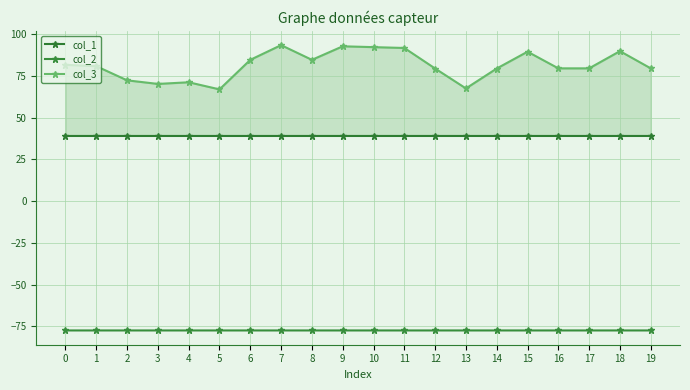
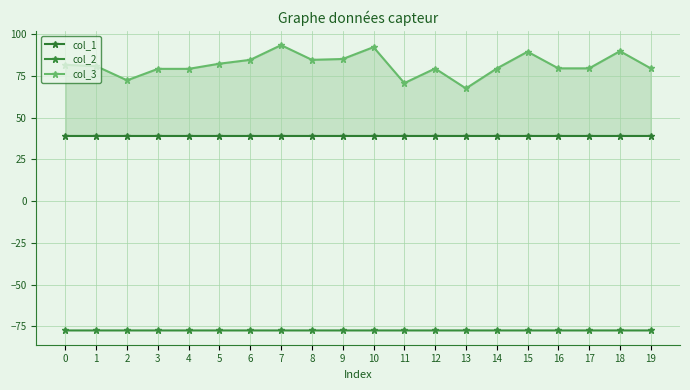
col_3, 3: 70 -> 79
col_3, 4: 71 -> 79
col_3, 5: 67 -> 82
col_3, 9: 93 -> 85
col_3, 11: 92 -> 71
